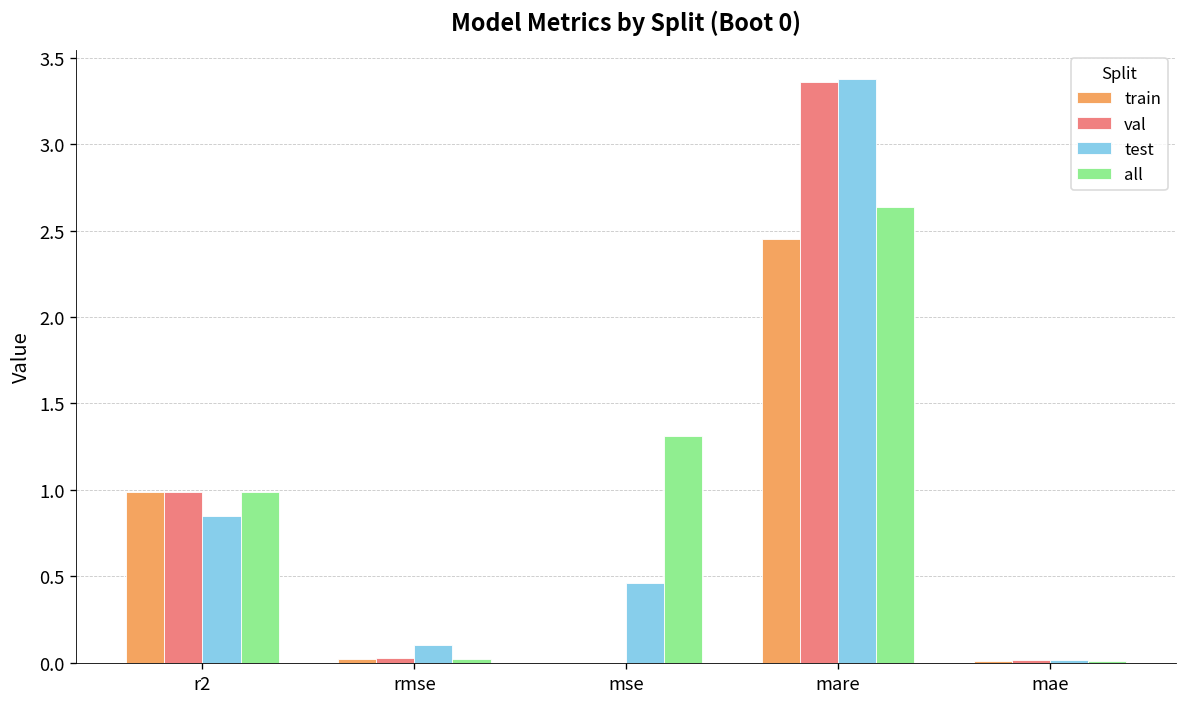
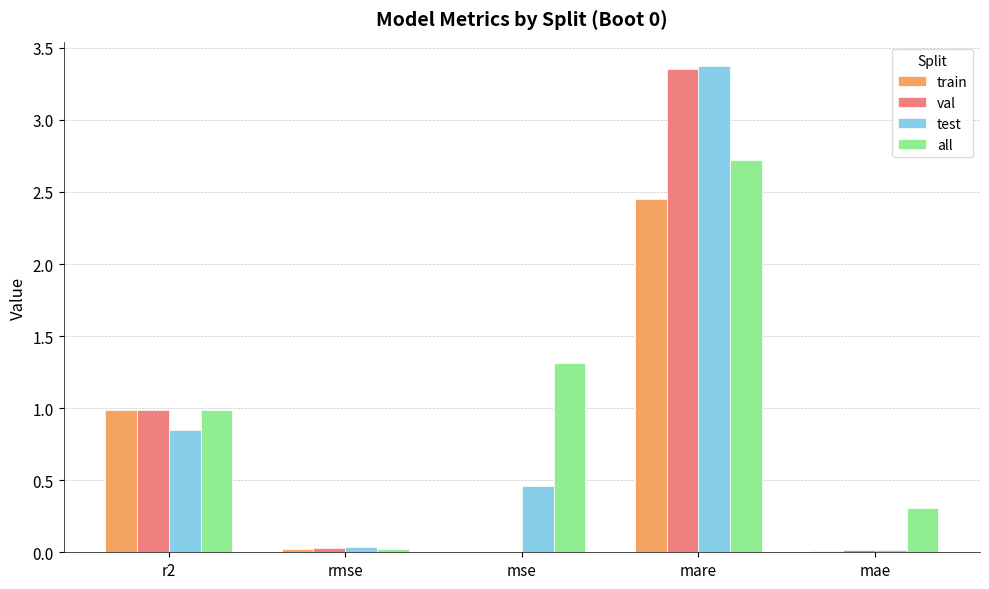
test, rmse: 0.10 -> 0.04
all, mare: 2.64 -> 2.72
all, mae: 0.01 -> 0.31
